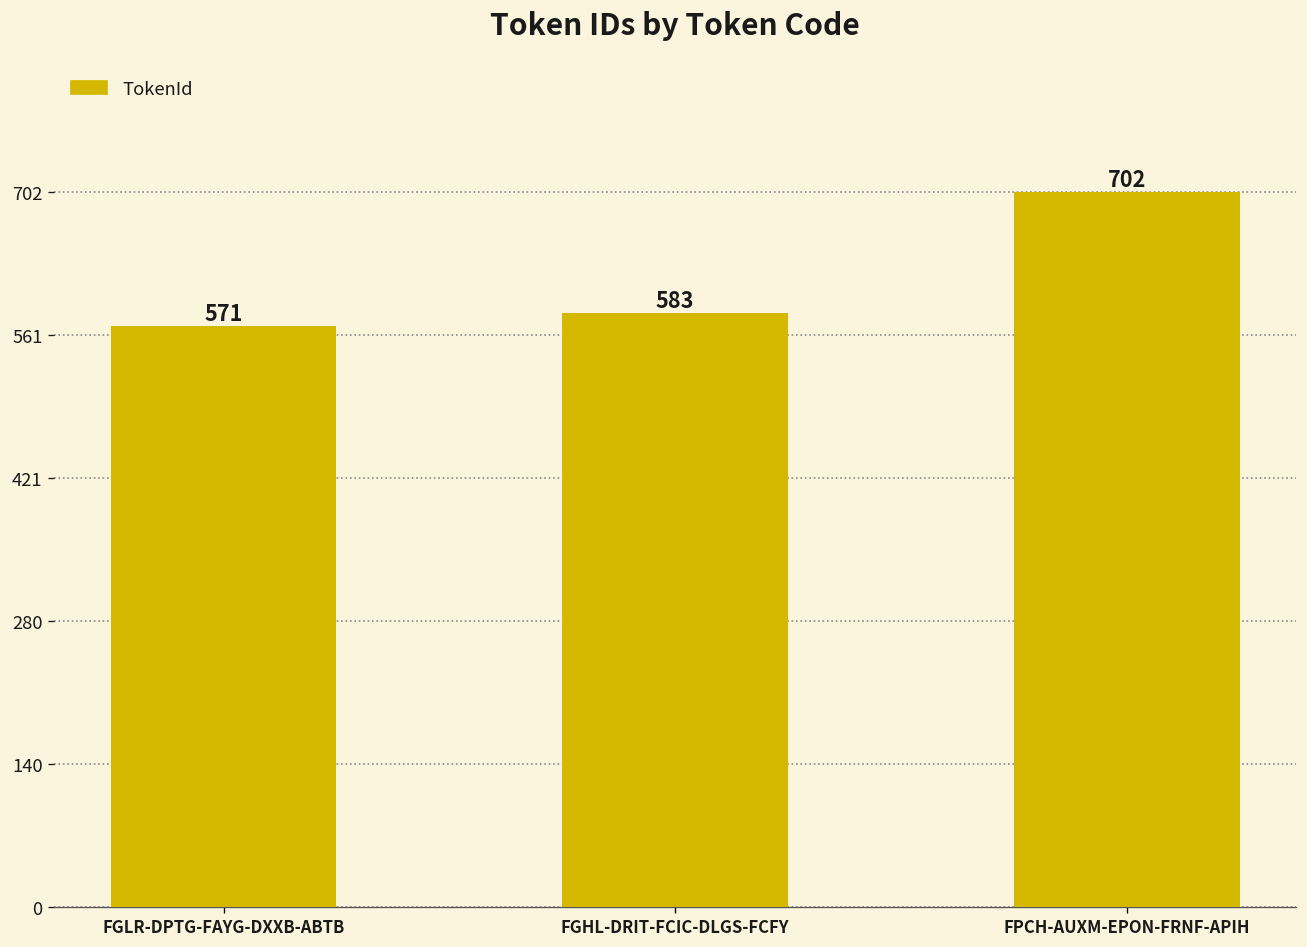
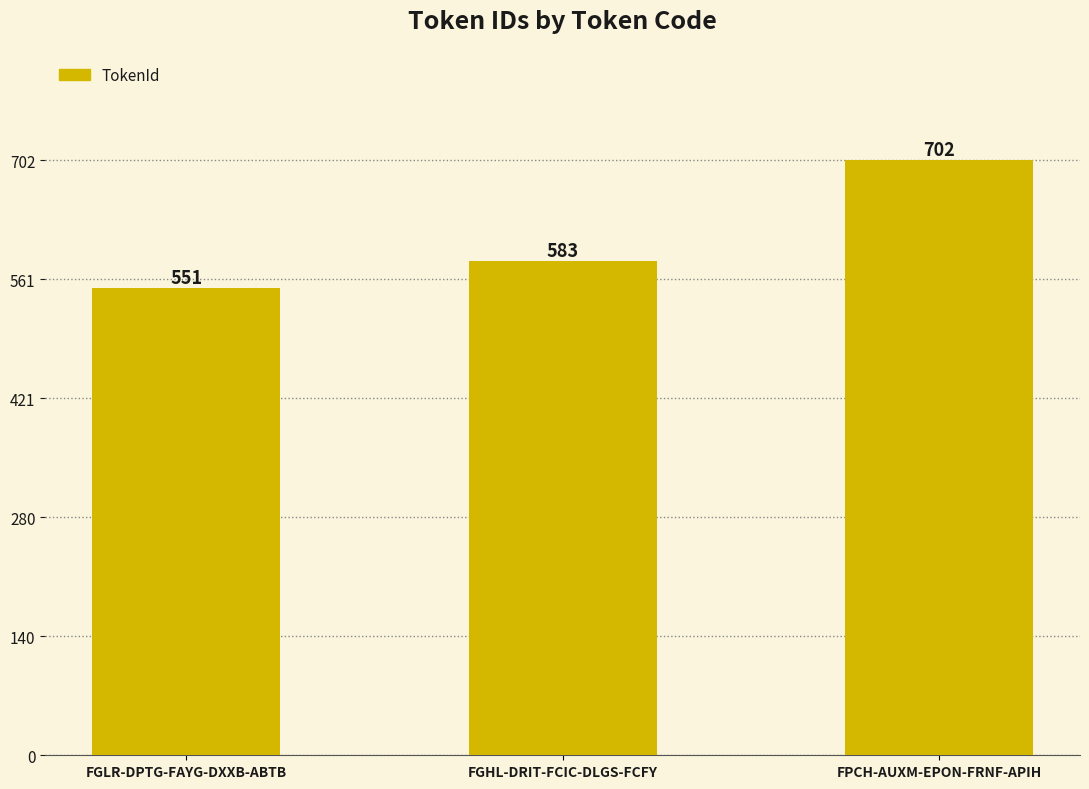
FGLR-DPTG-FAYG-DXXB-ABTB: 571 -> 551
